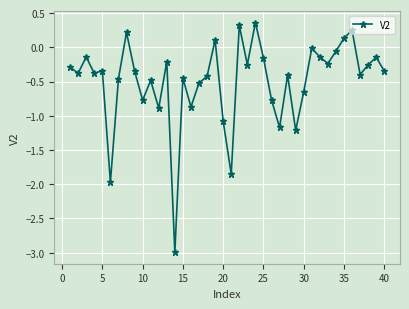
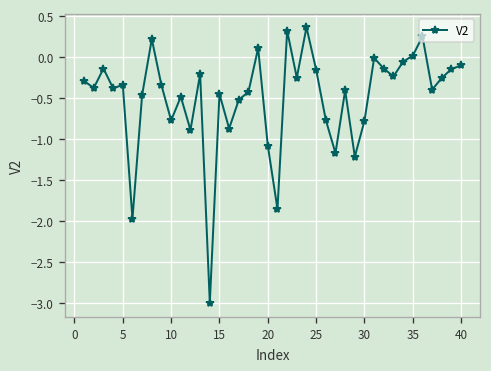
30: -0.6 -> -0.8
35: 0.1 -> 0.0
40: -0.3 -> -0.1
